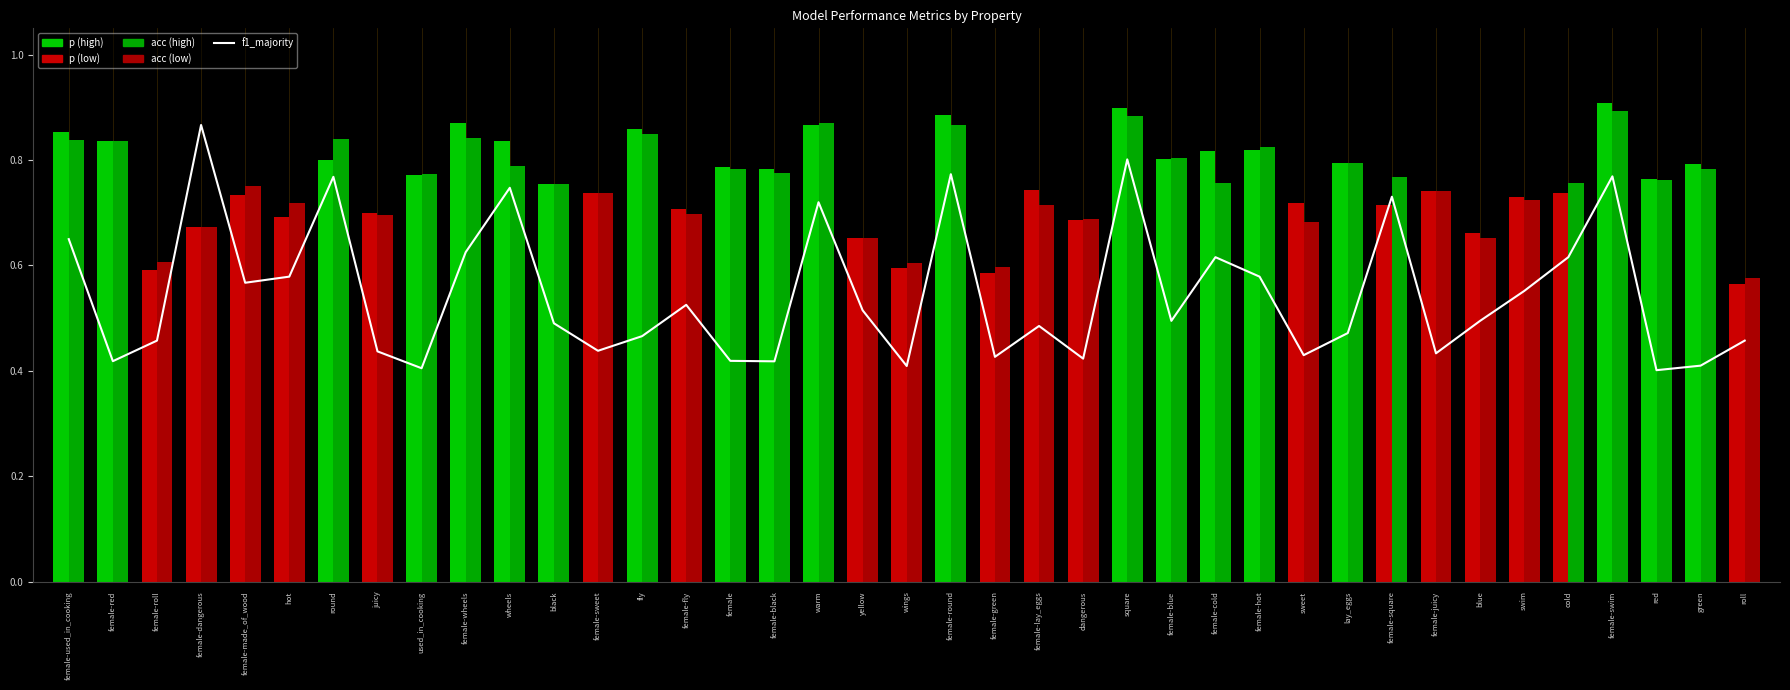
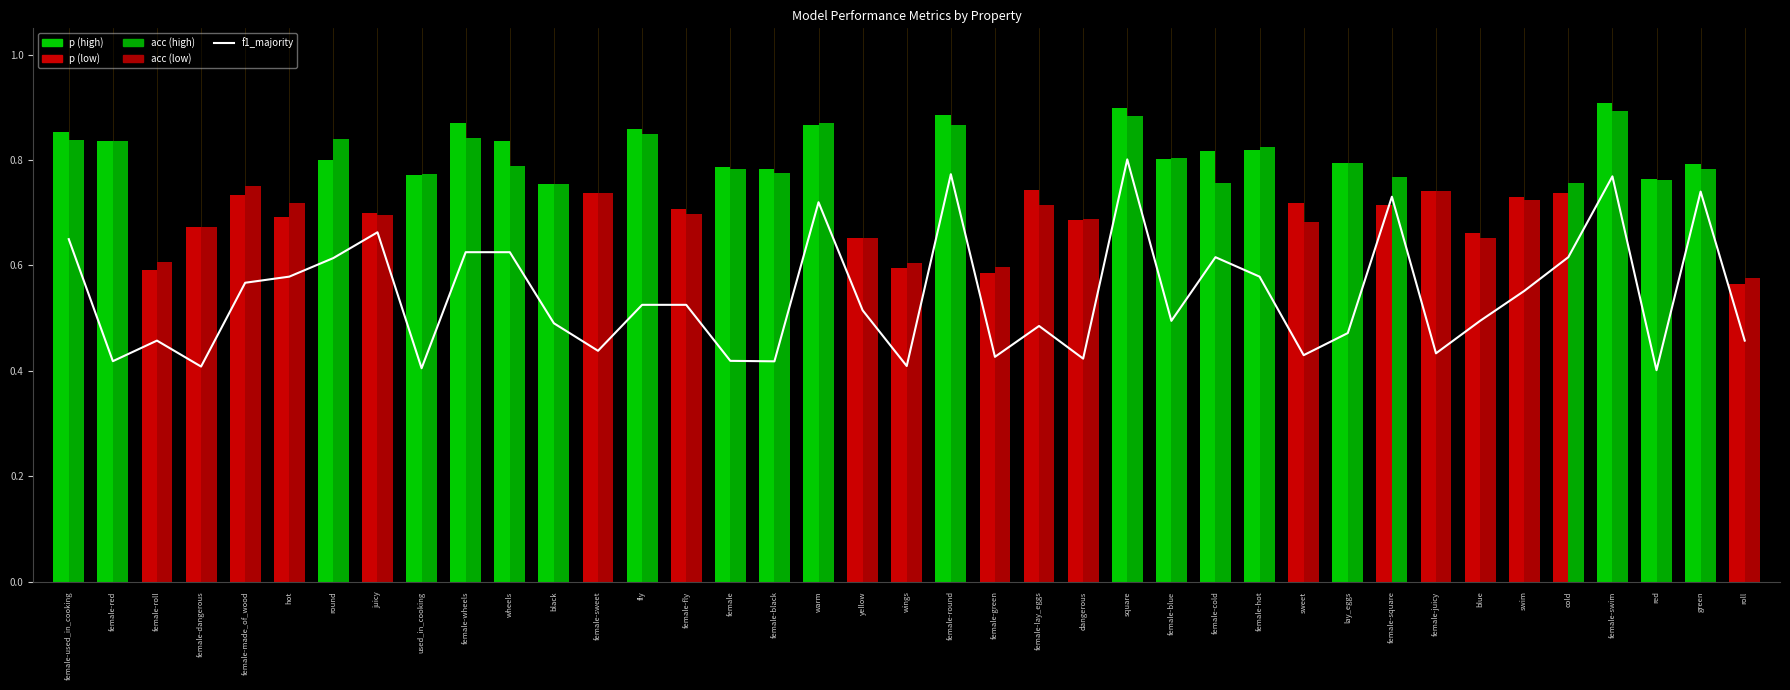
f1_majority, female-dangerous: 0.87 -> 0.41
f1_majority, round: 0.77 -> 0.61
f1_majority, juicy: 0.44 -> 0.66
f1_majority, wheels: 0.75 -> 0.63
f1_majority, fly: 0.47 -> 0.53
f1_majority, green: 0.41 -> 0.74
